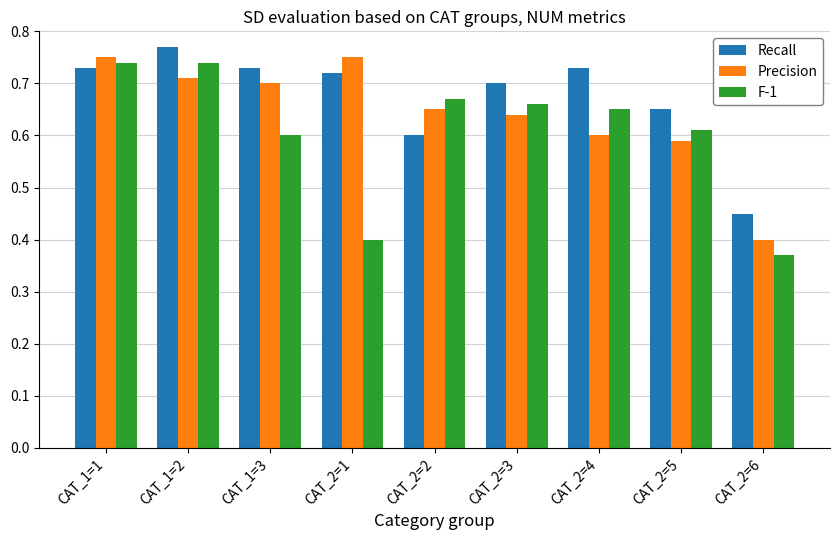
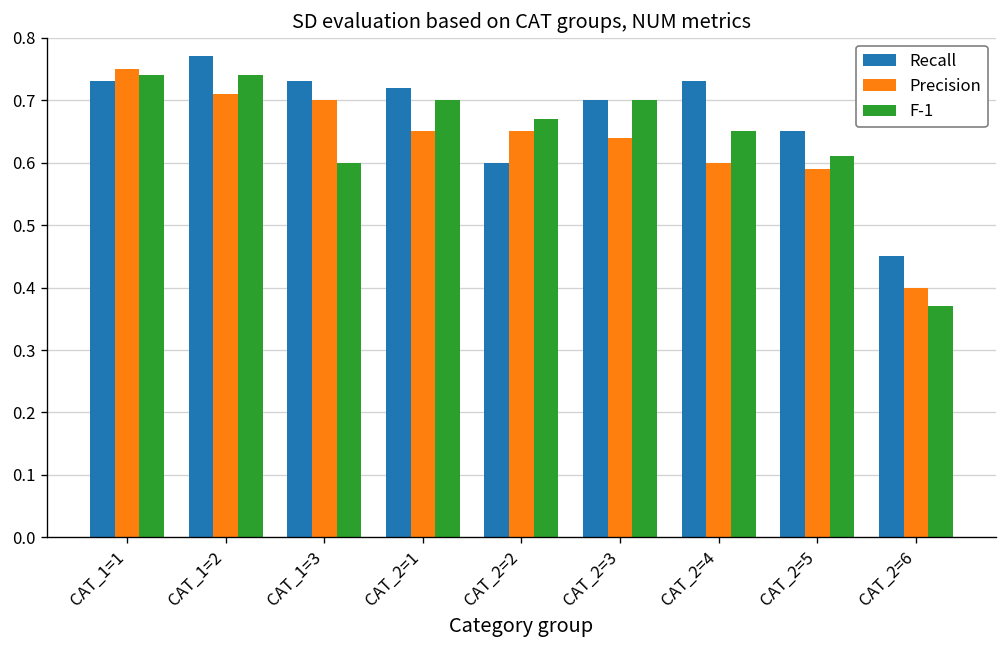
Precision, CAT_2=1: 0.75 -> 0.65
F-1, CAT_2=1: 0.4 -> 0.7
F-1, CAT_2=3: 0.66 -> 0.70
